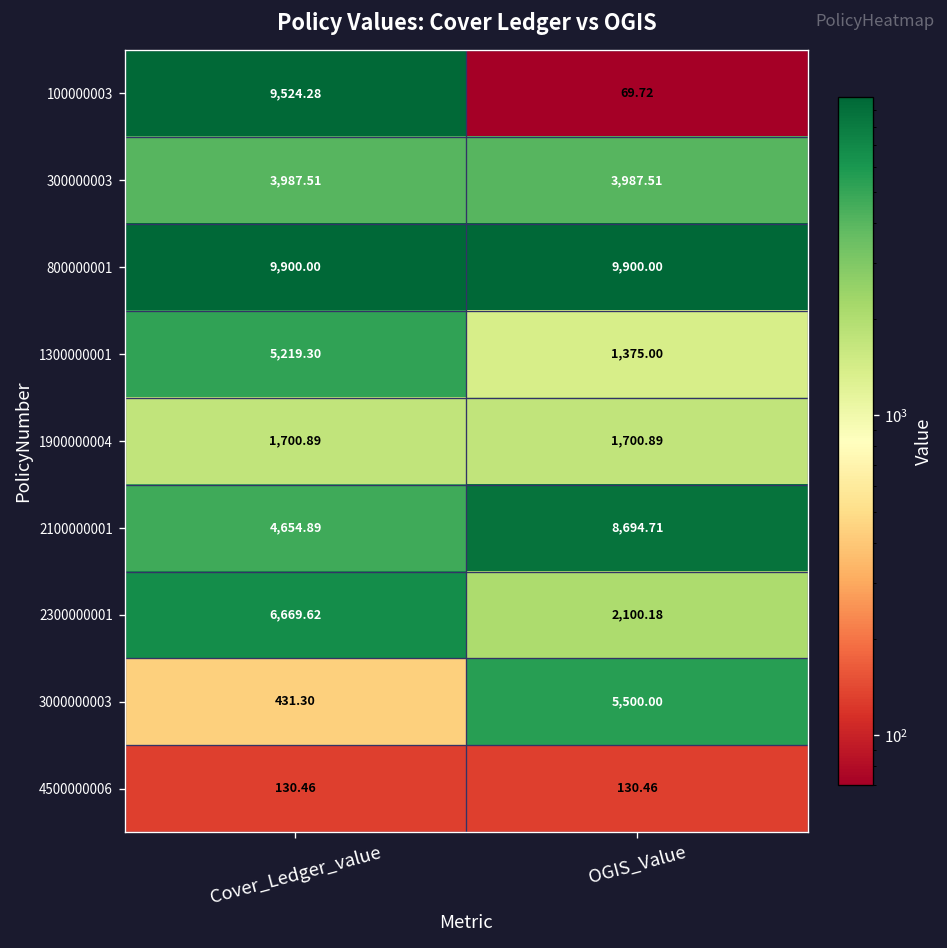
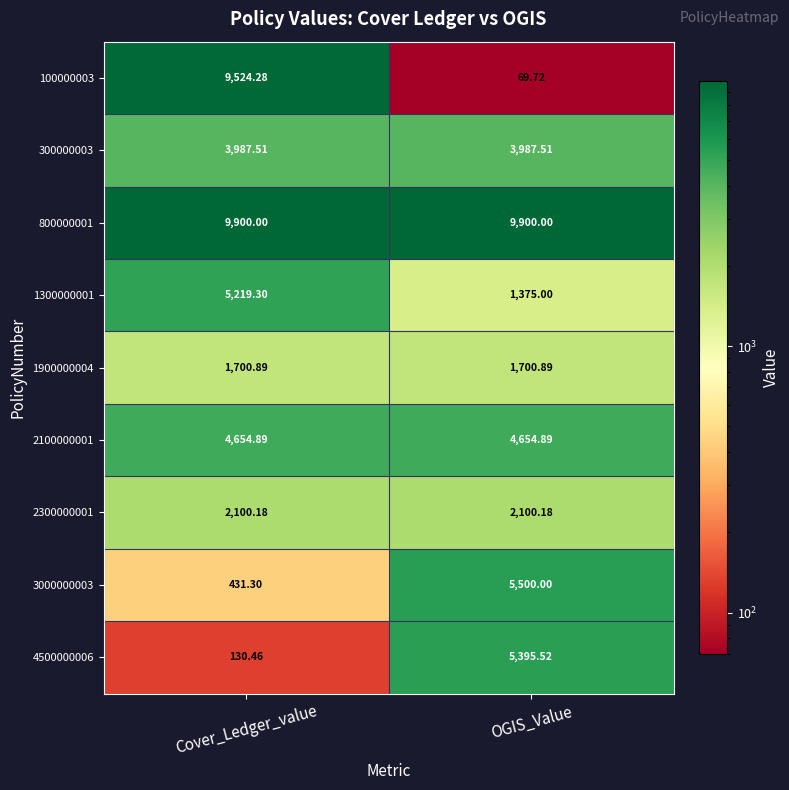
2100000001, OGIS_Value: 8,694.71 -> 4,654.89
2300000001, Cover_Ledger_value: 6,669.62 -> 2,100.18
4500000006, OGIS_Value: 130.46 -> 5,395.52
